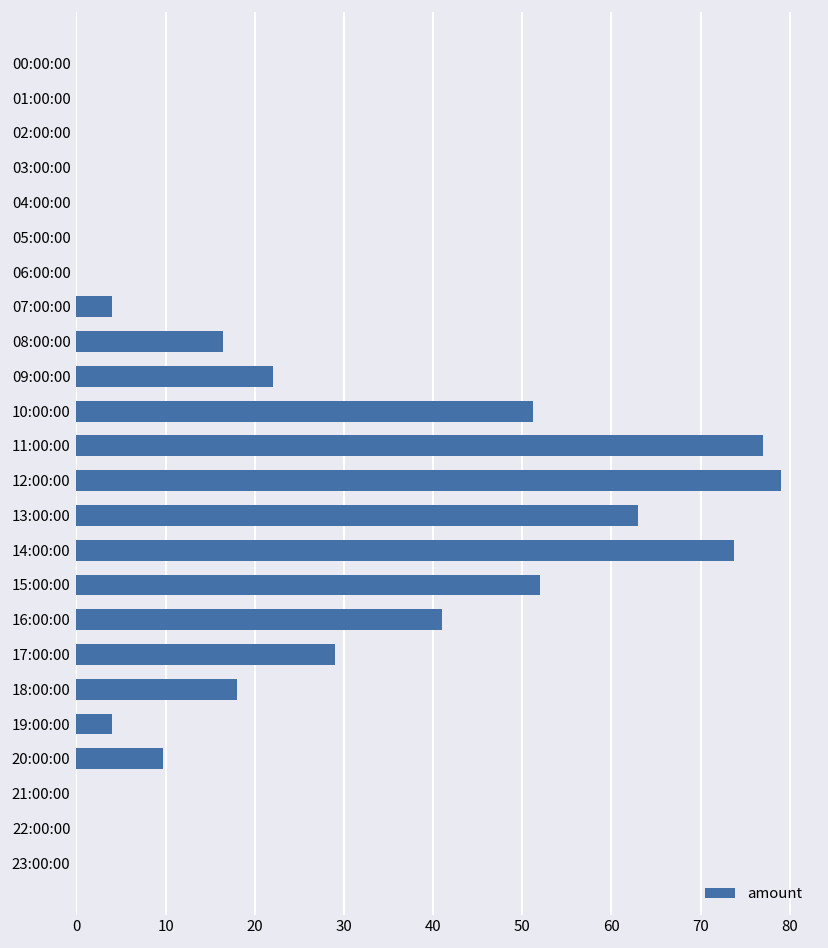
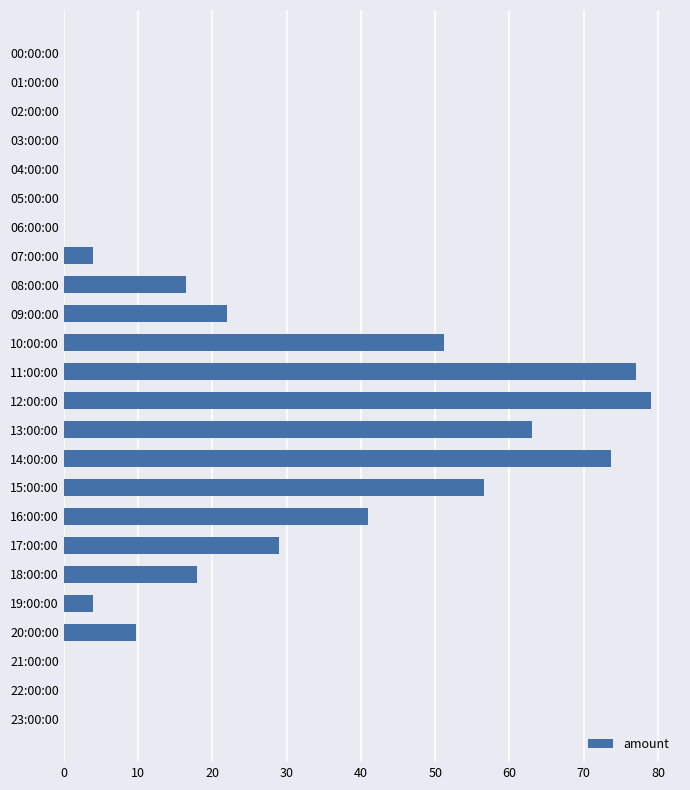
15:00:00: 52 -> 57
